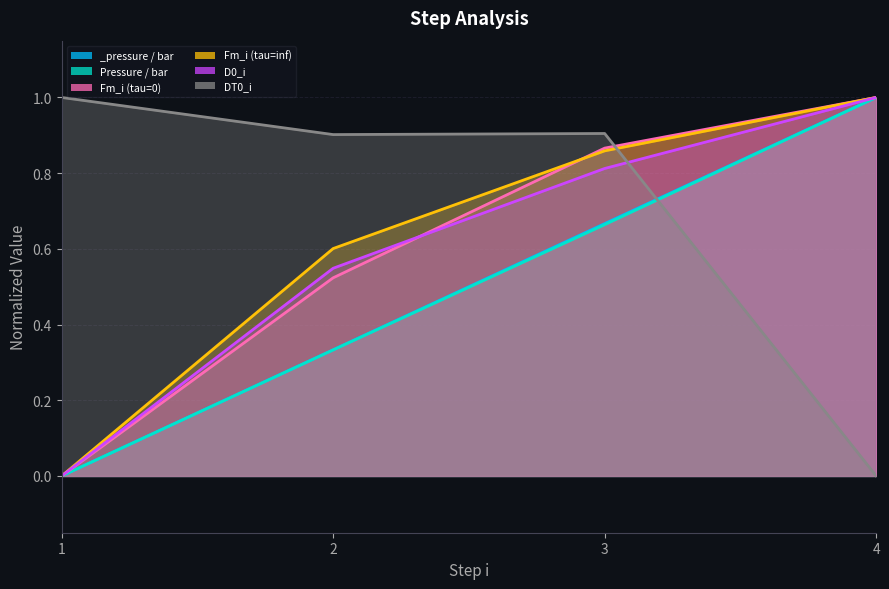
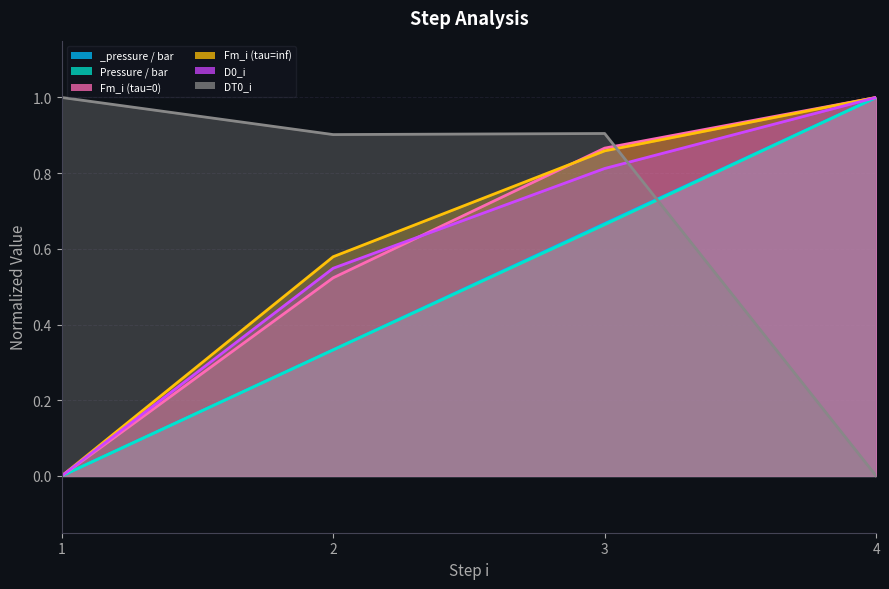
Fm_i (tau=inf), 2: 0.60 -> 0.58
